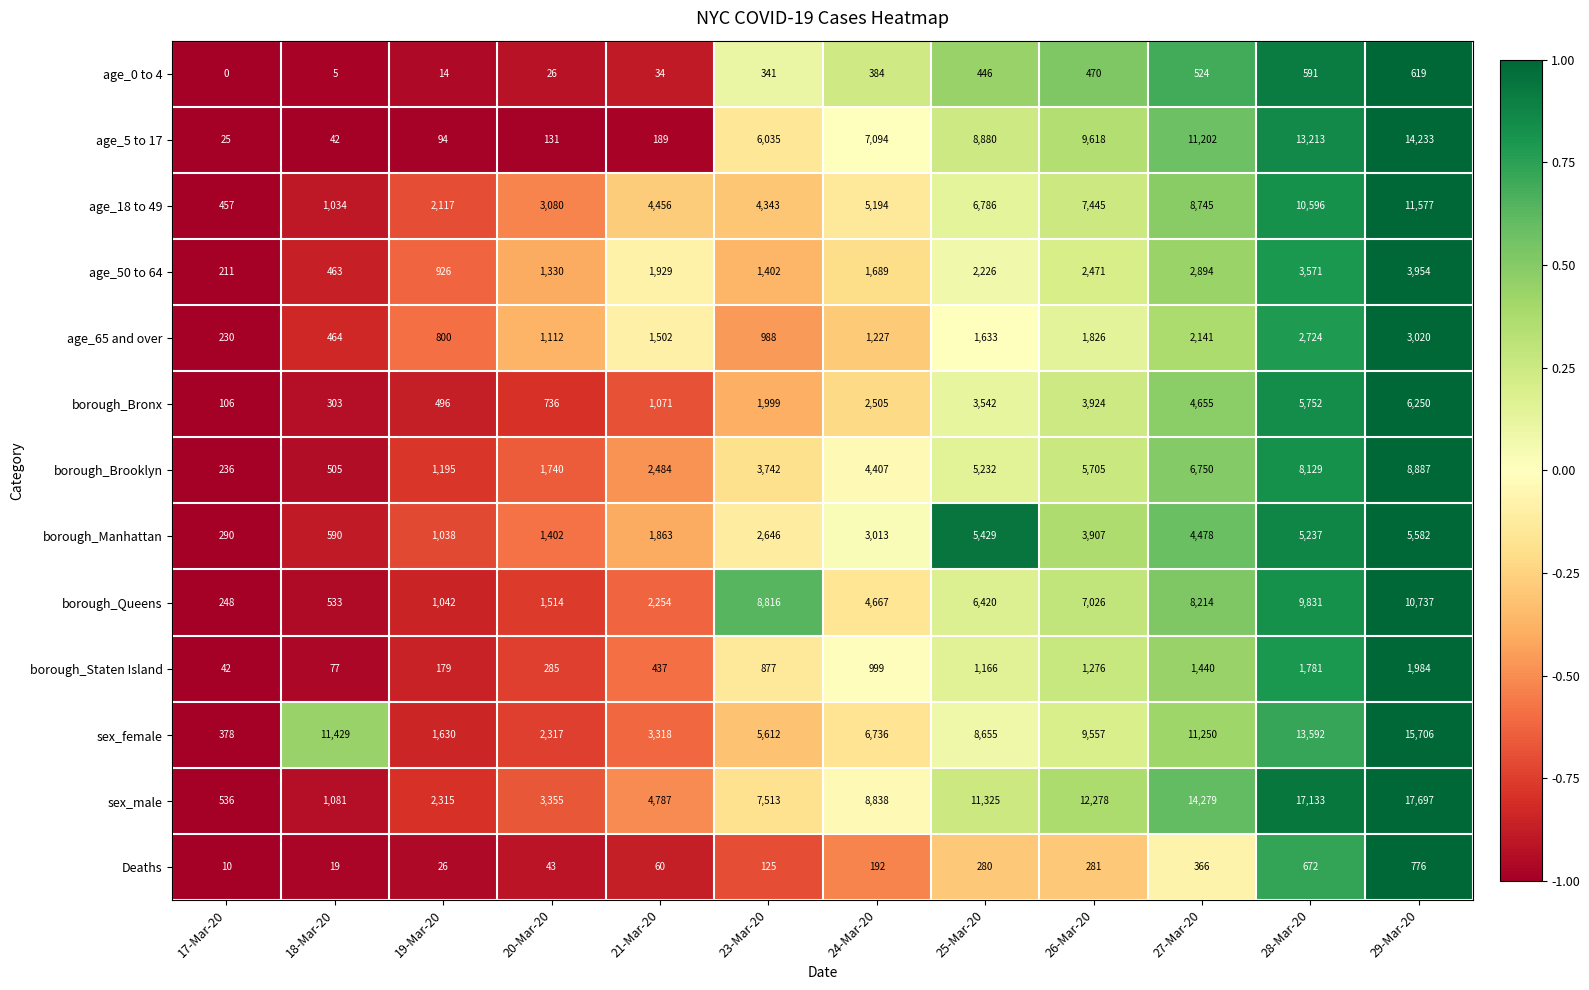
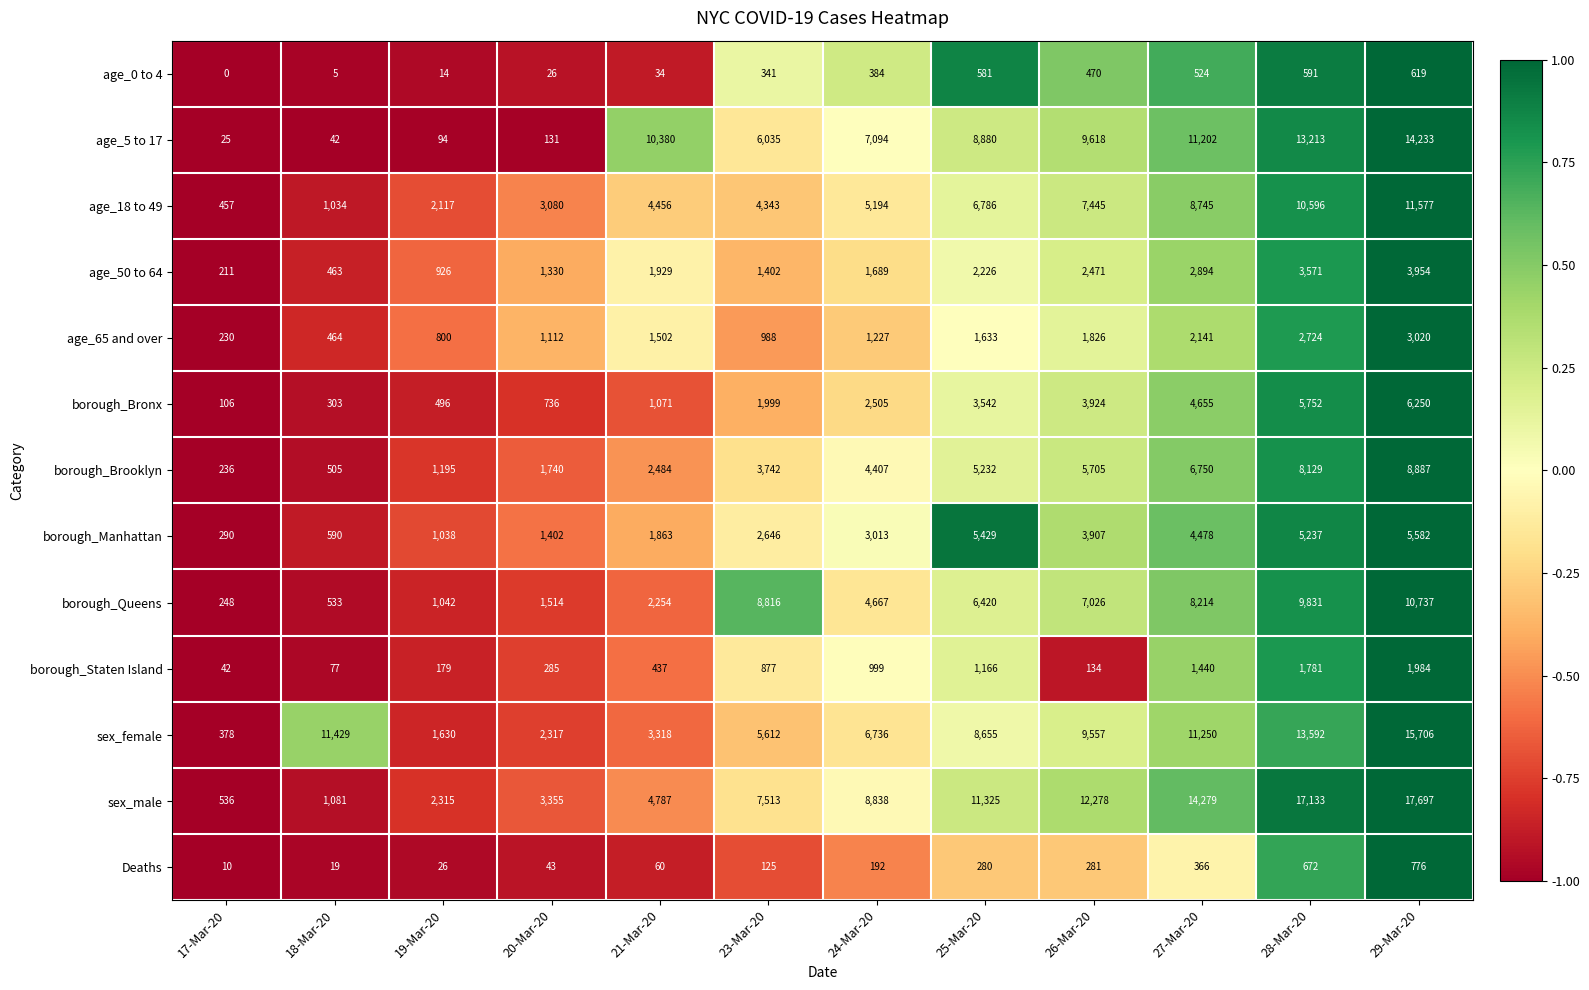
age_0 to 4, 25-Mar-20: 446 -> 581
age_5 to 17, 21-Mar-20: 189 -> 10,380
borough_Staten Island, 26-Mar-20: 1,276 -> 134
